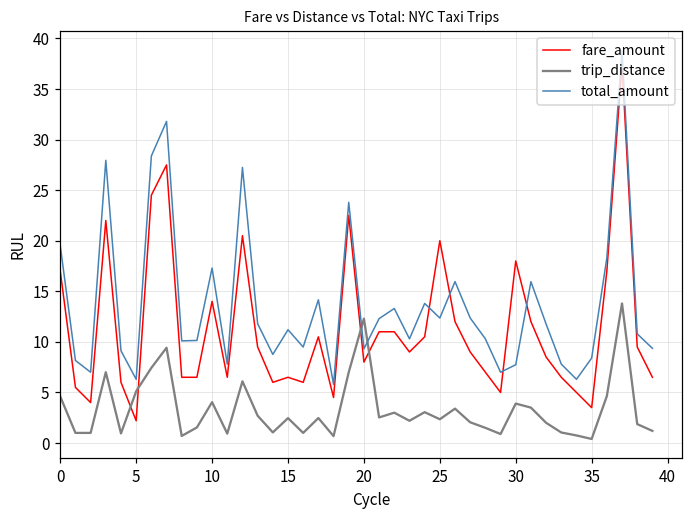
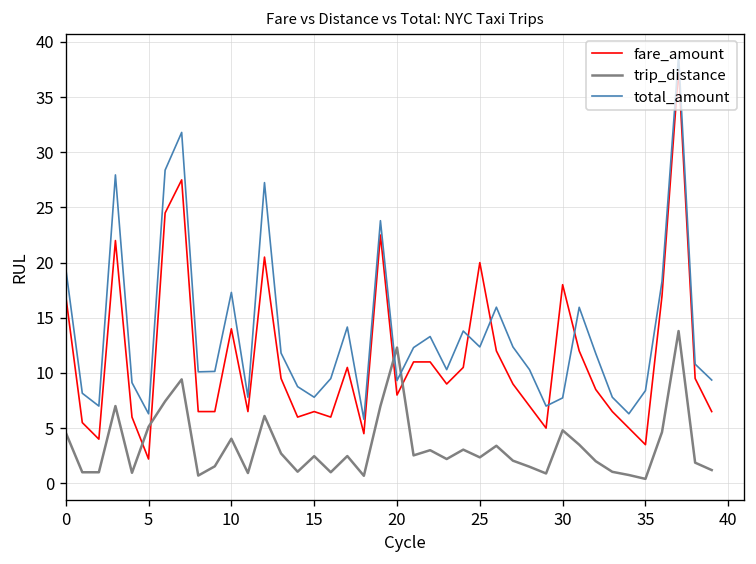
total_amount, 15: 11 -> 8
trip_distance, 30: 4 -> 5
